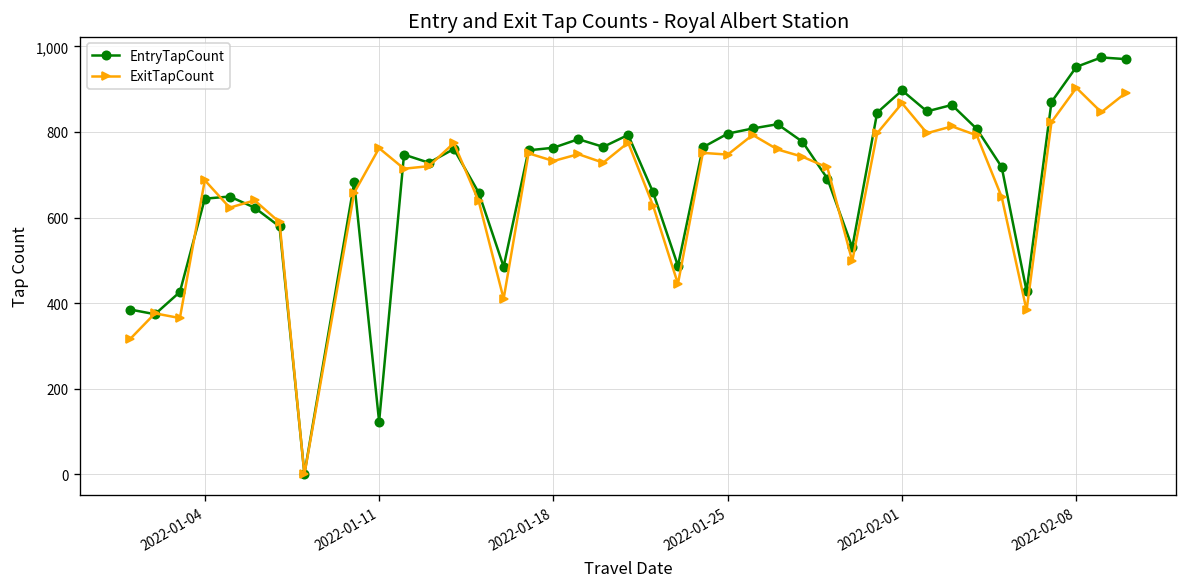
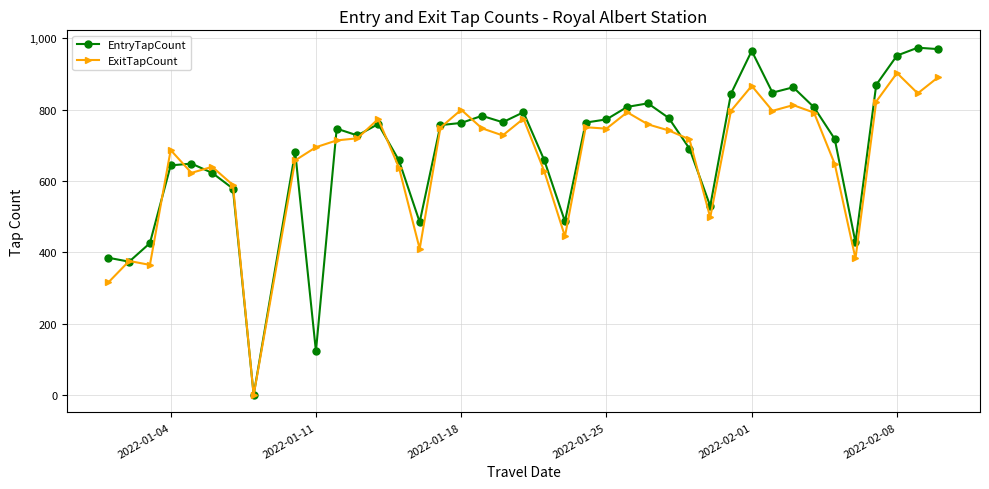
ExitTapCount, 2022-01-11: 760 -> 700
ExitTapCount, 2022-01-18: 730 -> 800
EntryTapCount, 2022-01-25: 800 -> 770
EntryTapCount, 2022-02-01: 900 -> 970
